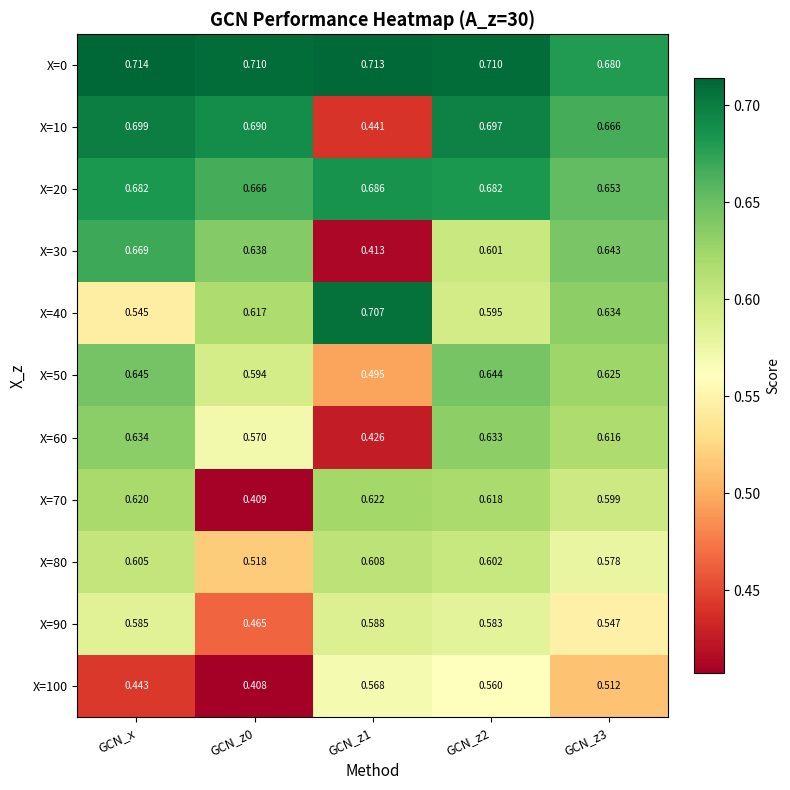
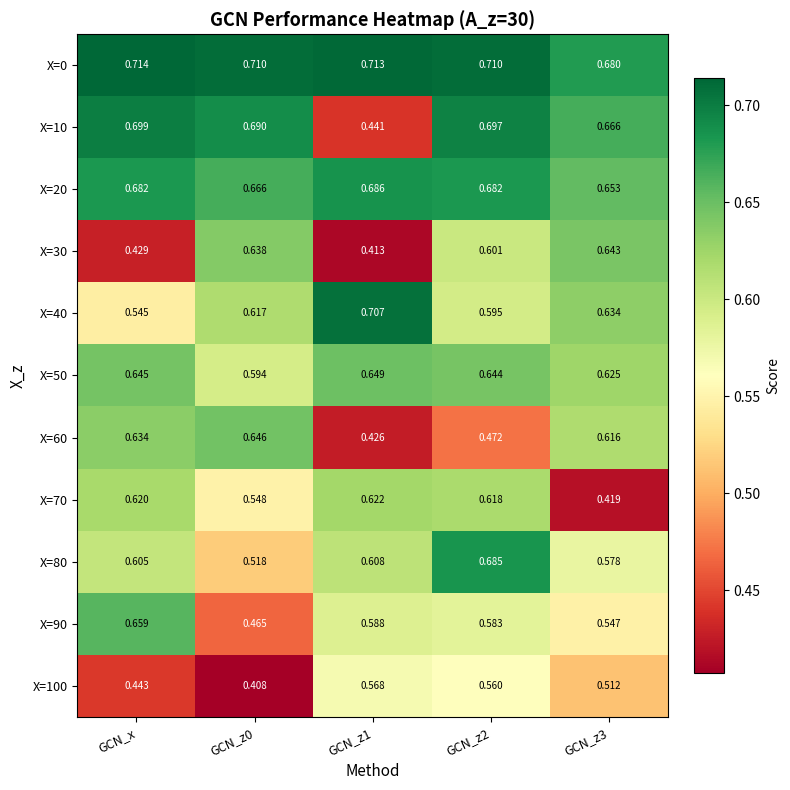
X=30, GCN_x: 0.669 -> 0.429
X=50, GCN_z1: 0.495 -> 0.649
X=60, GCN_z0: 0.570 -> 0.646
X=60, GCN_z2: 0.633 -> 0.472
X=70, GCN_z0: 0.409 -> 0.548
X=70, GCN_z3: 0.599 -> 0.419
X=80, GCN_z2: 0.602 -> 0.685
X=90, GCN_x: 0.585 -> 0.659
